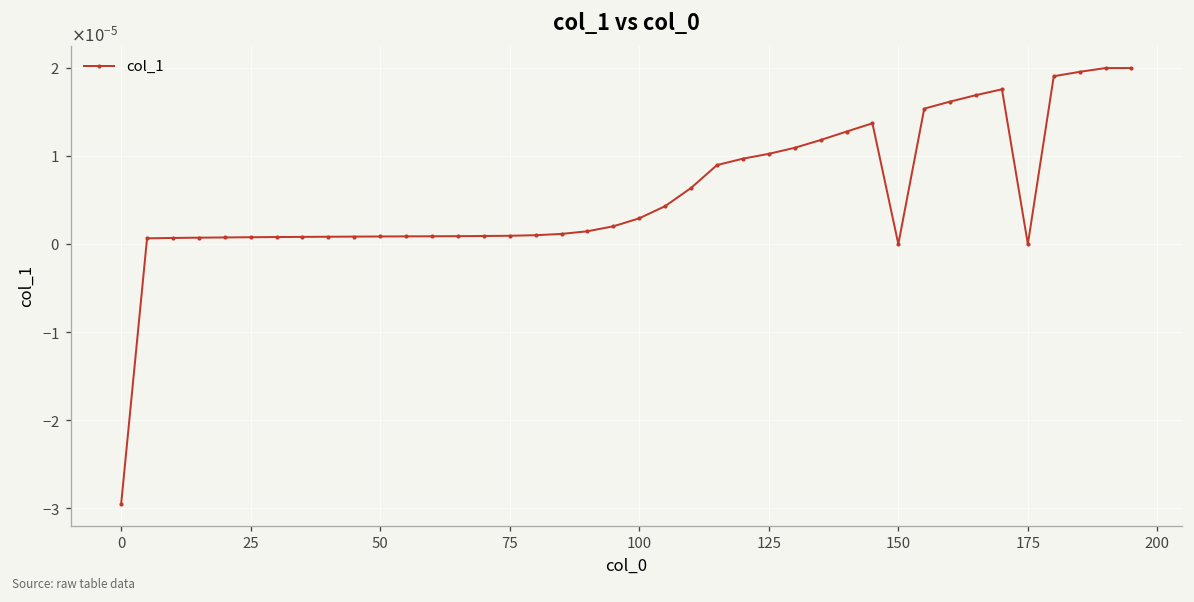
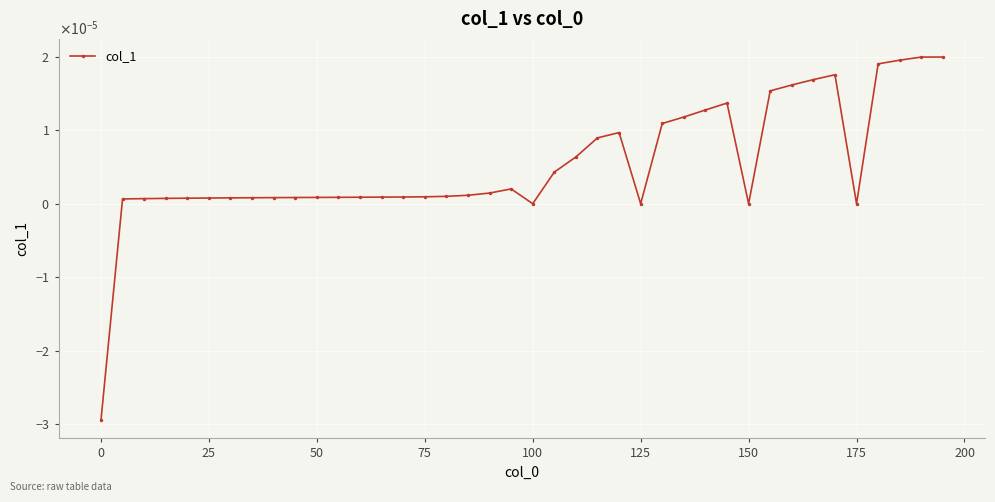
100: 0.000003 -> 0.000000
125: 0.00001 -> 0.00000
